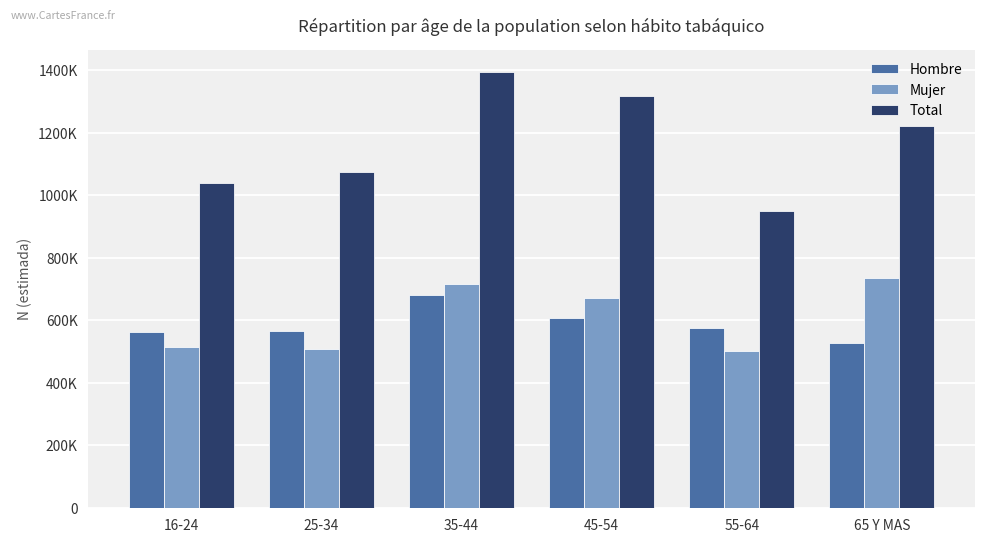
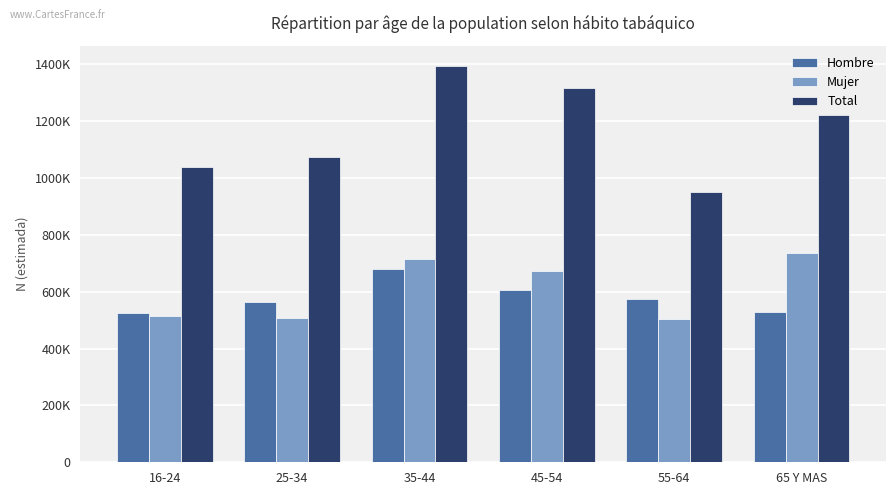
Hombre, 16-24: 560000 -> 520000
